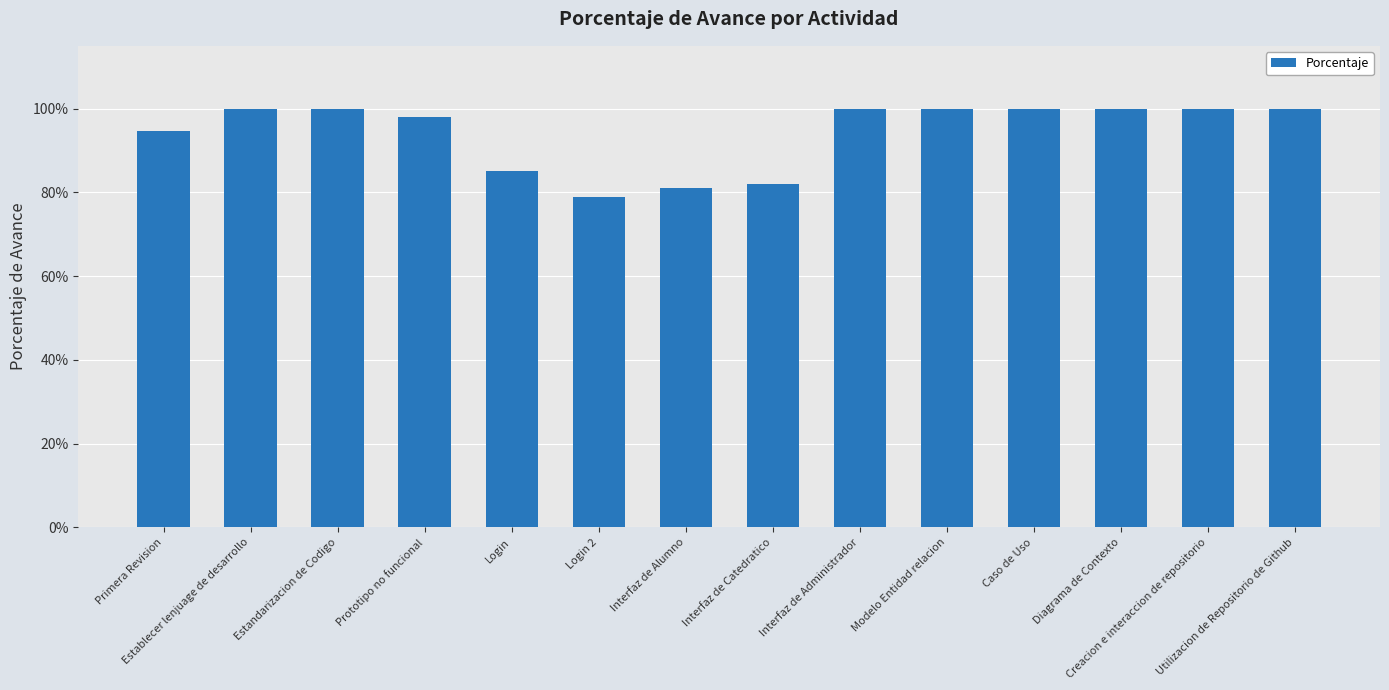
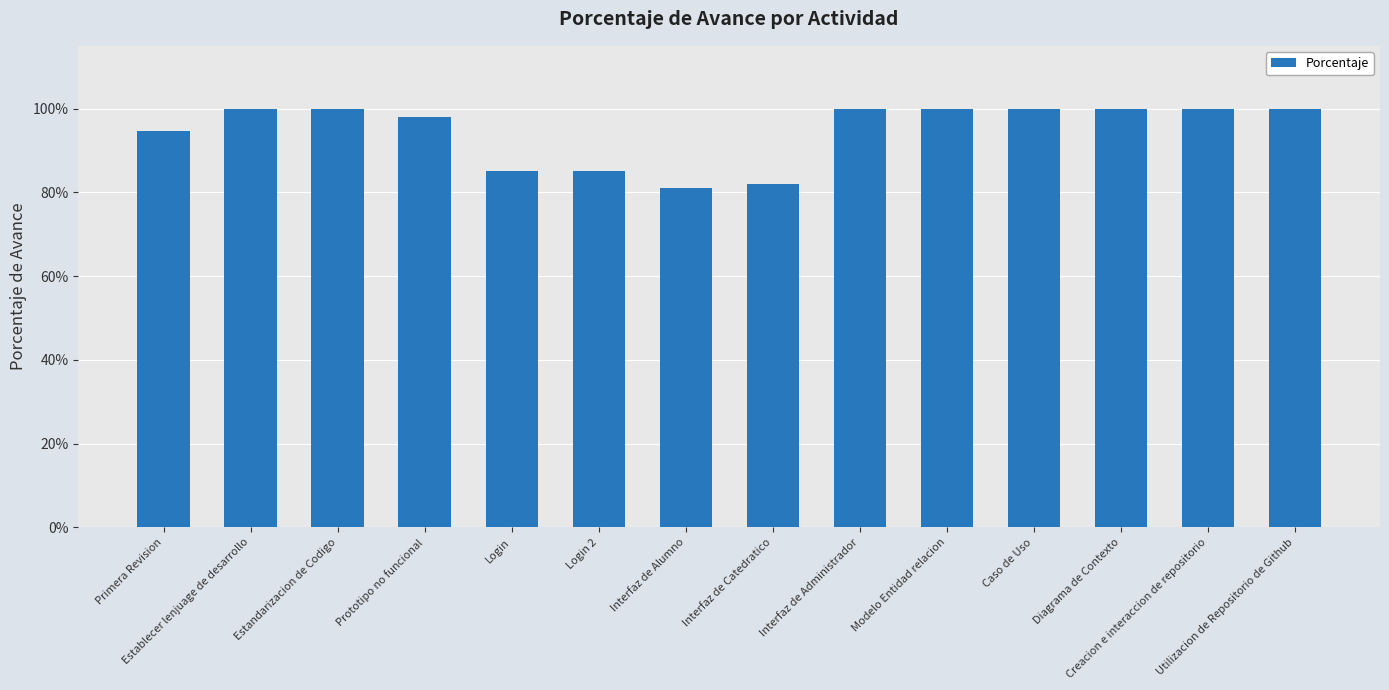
Login 2: 79% -> 85%
